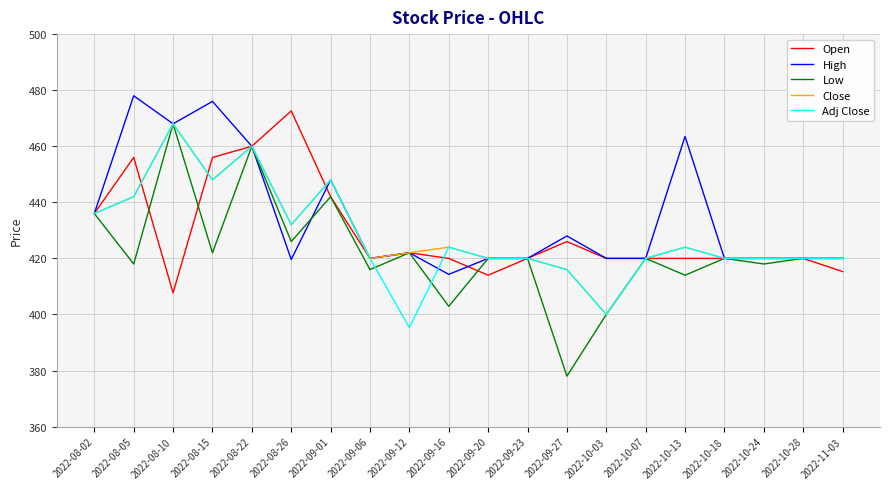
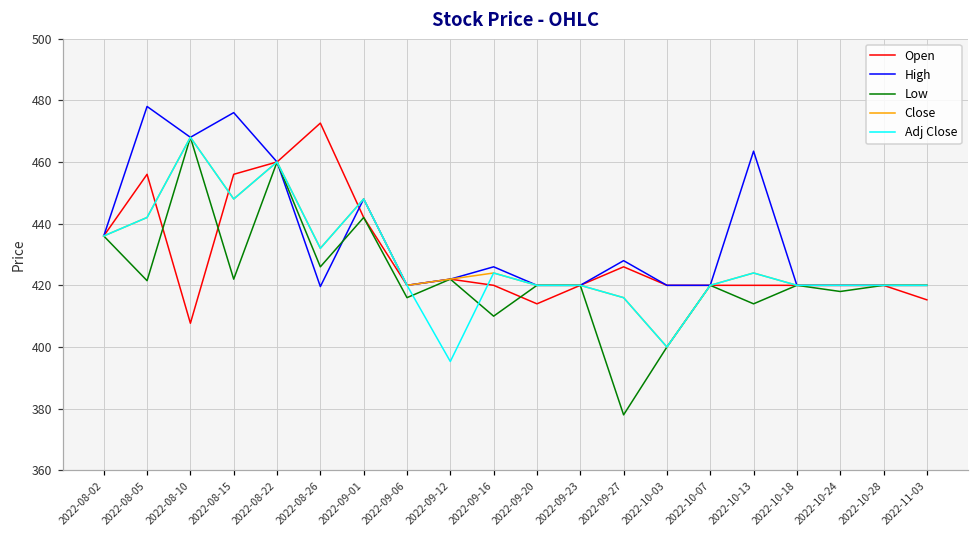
Low, 2022-08-05: 418 -> 422
High, 2022-09-16: 414 -> 426
Low, 2022-09-16: 403 -> 410
